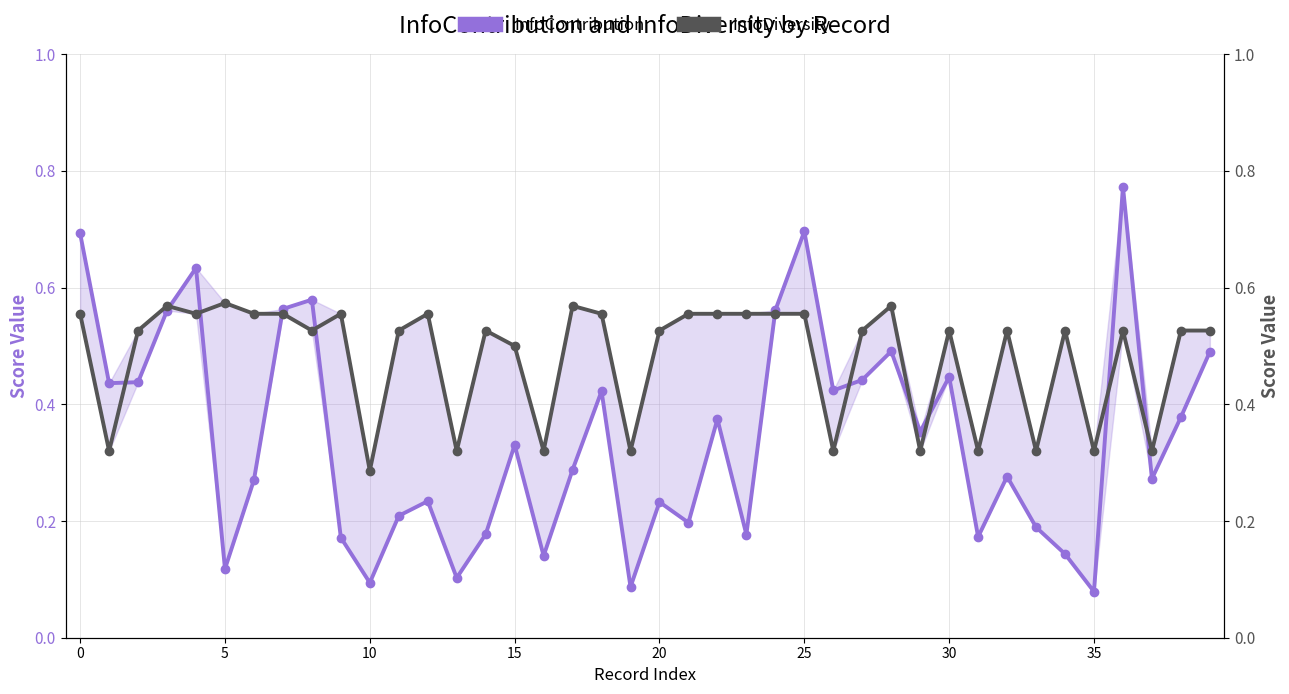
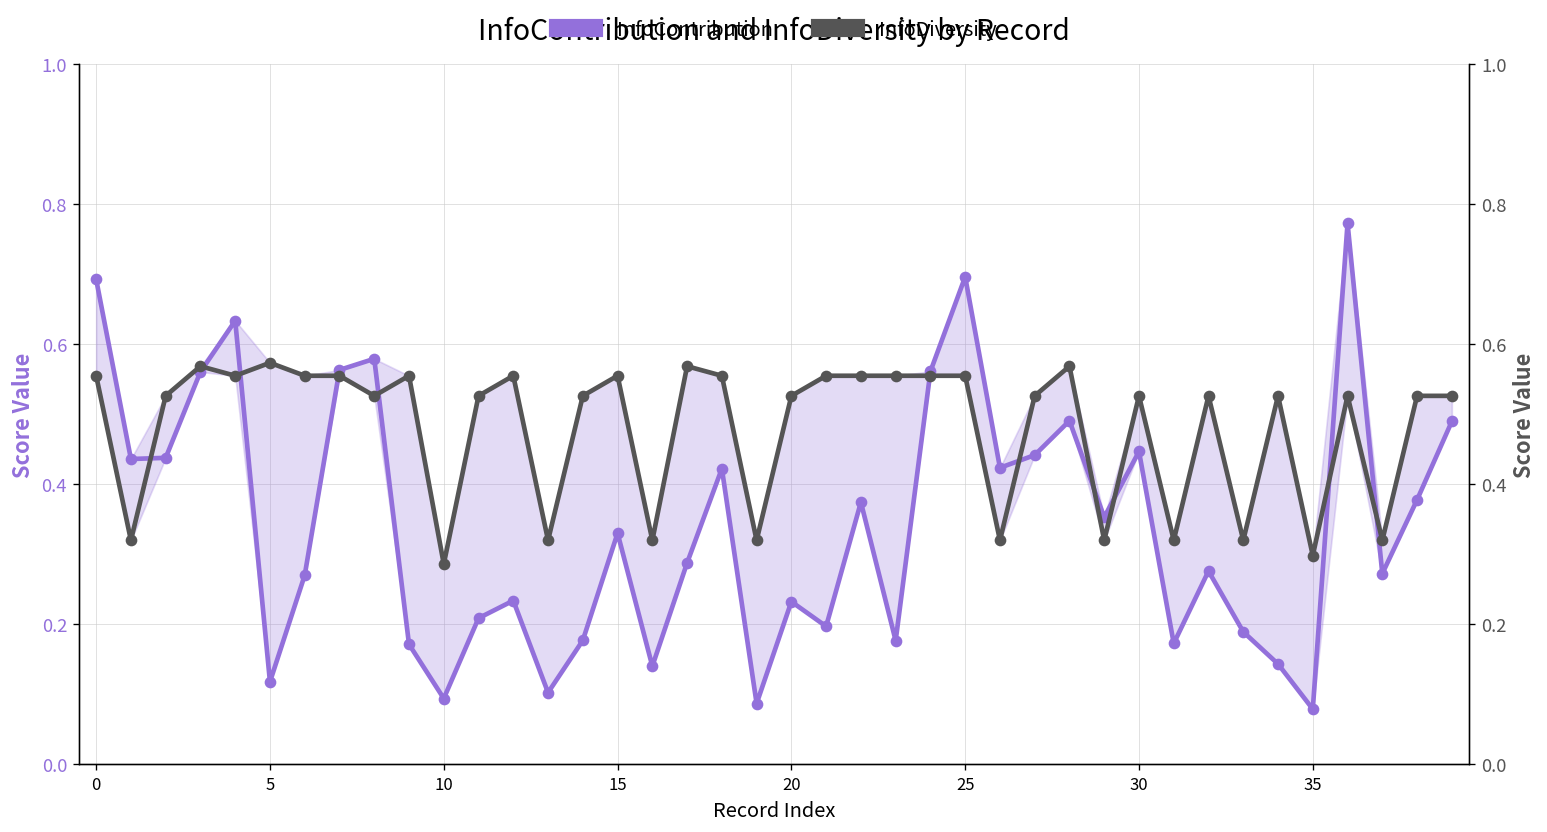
InfoDiversity, 15: 0.50 -> 0.56
InfoDiversity, 35: 0.32 -> 0.30
